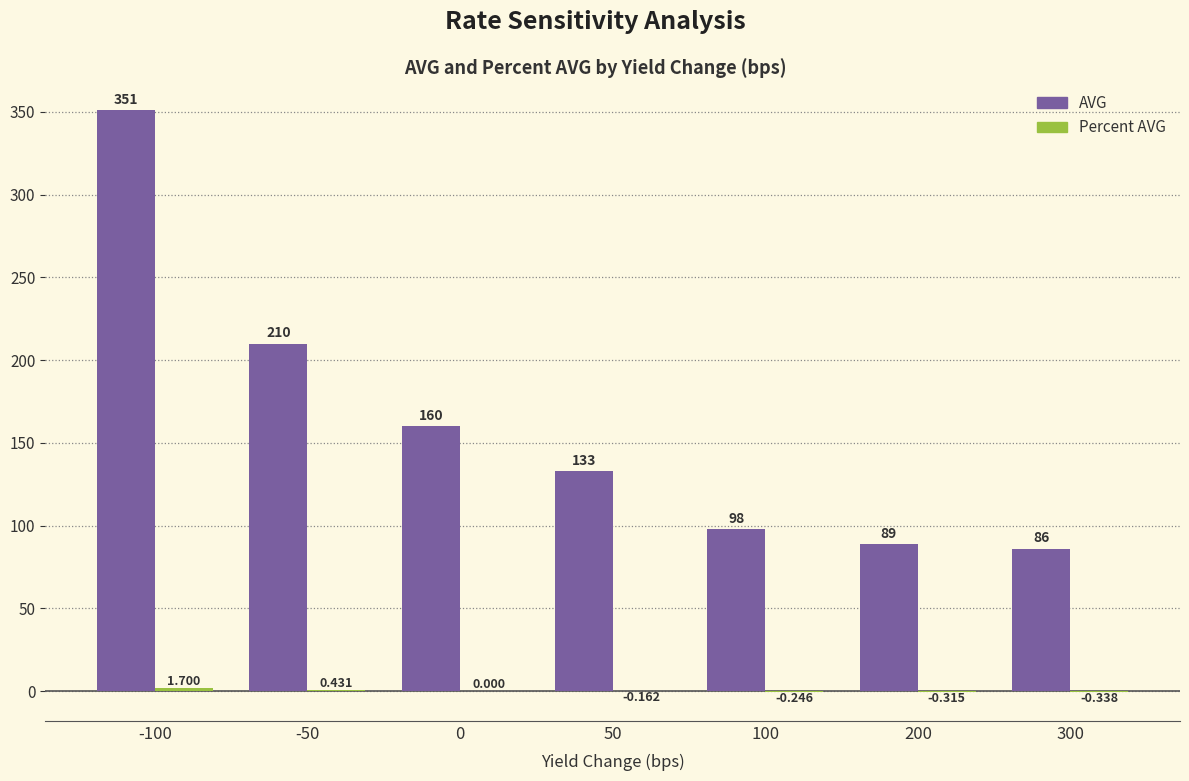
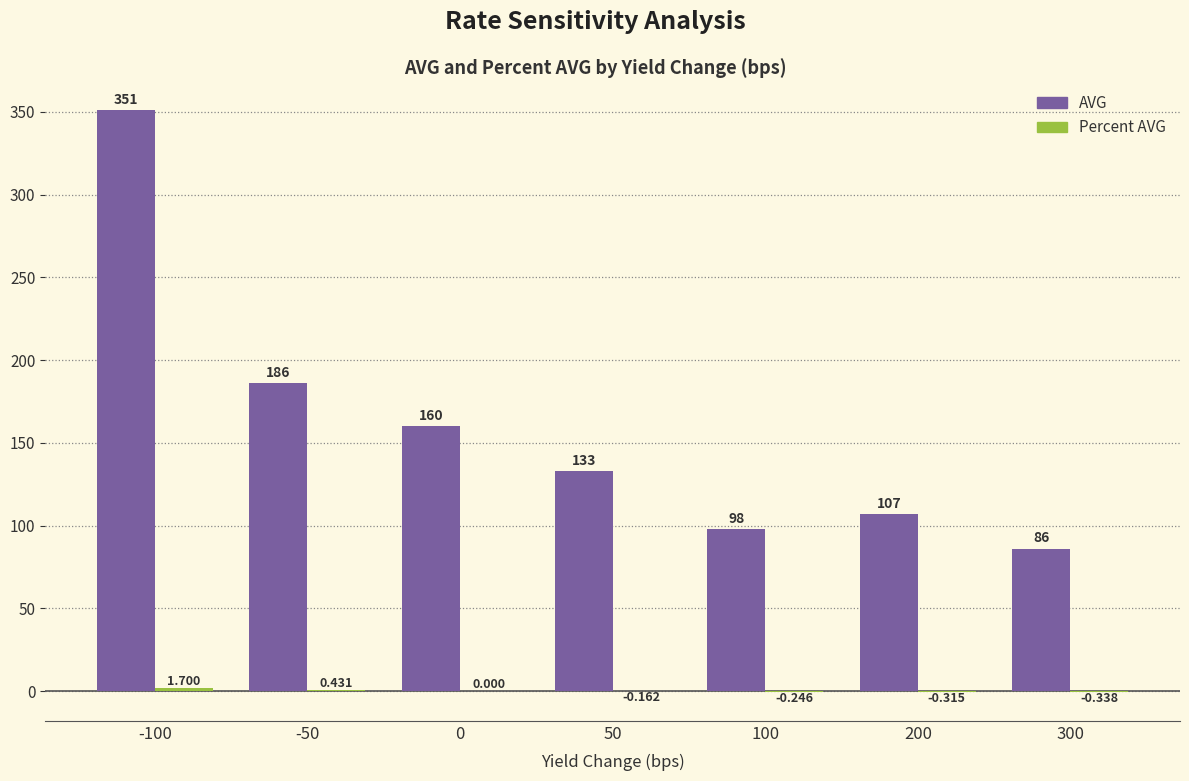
AVG, -50: 210 -> 186
AVG, 200: 89 -> 107
